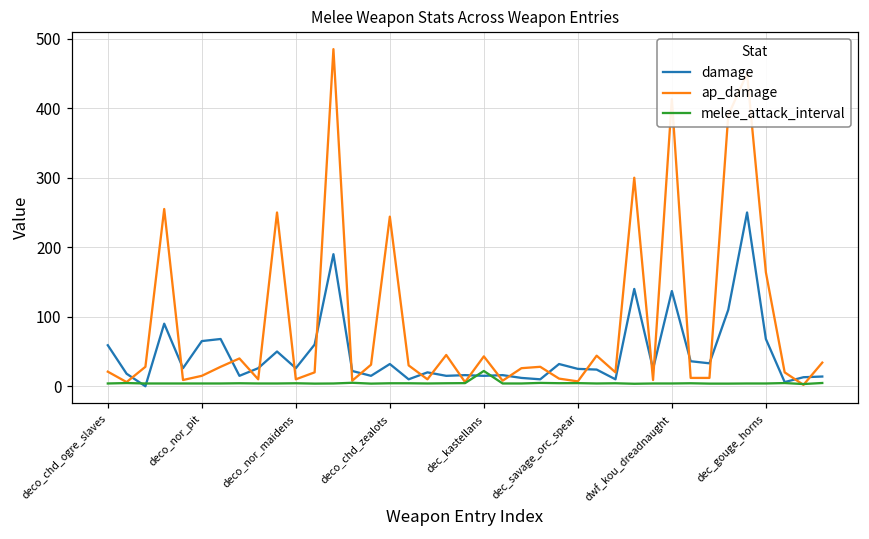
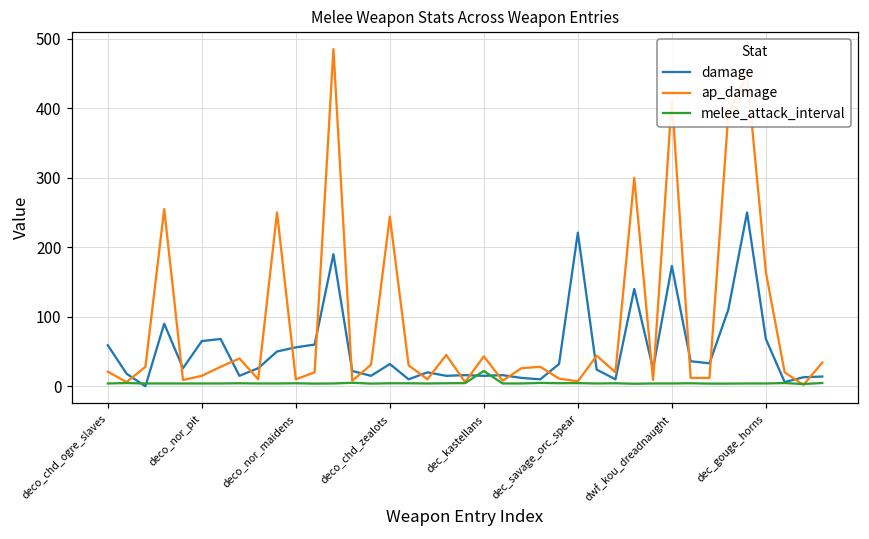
damage, deco_nor_maidens: 30 -> 60
damage, dec_savage_orc_spear: 30 -> 220
damage, dwf_kou_dreadnaught: 140 -> 170
